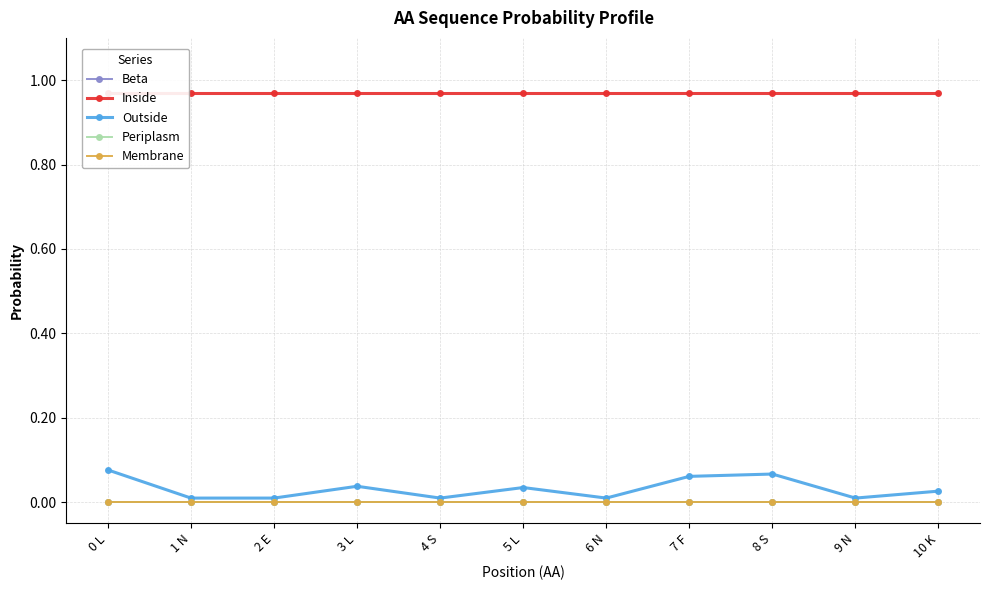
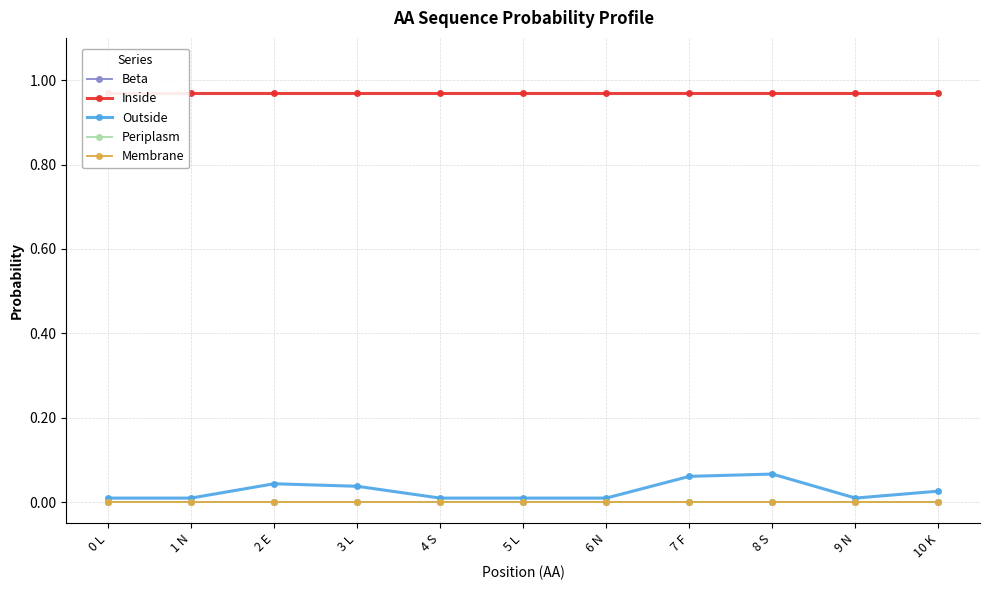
Outside, 0 L: 0.08 -> 0.01
Outside, 2 E: 0.01 -> 0.04
Outside, 5 L: 0.03 -> 0.01
